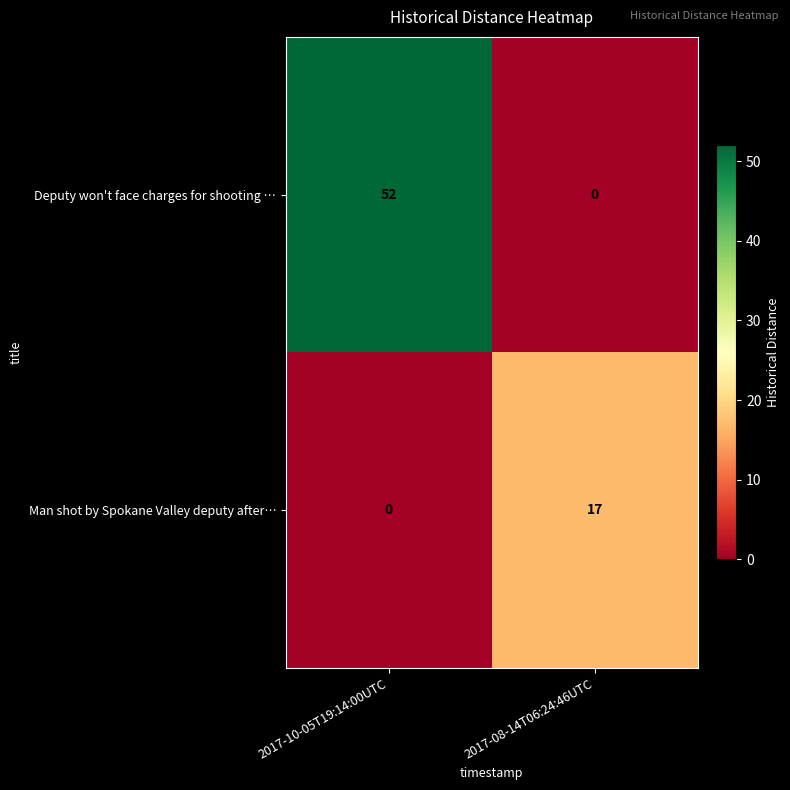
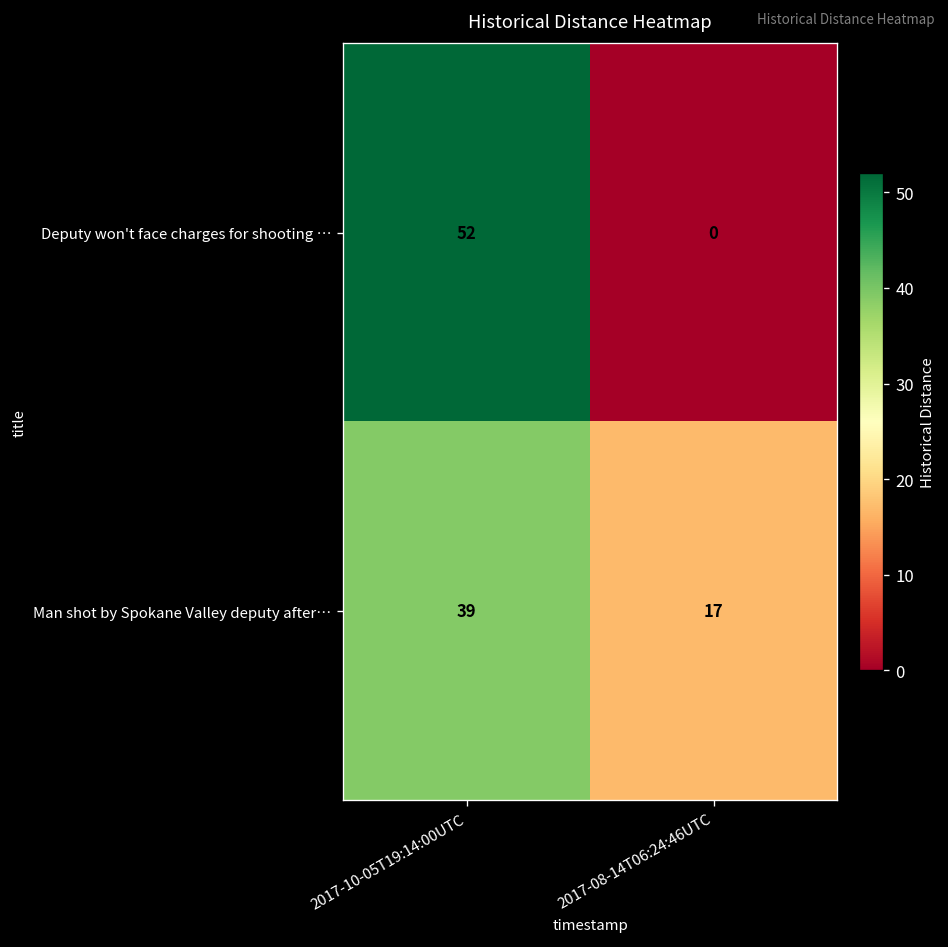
Man shot by Spokane Valley deputy after…, 2017-10-05T19:14:00UTC: 0 -> 39
